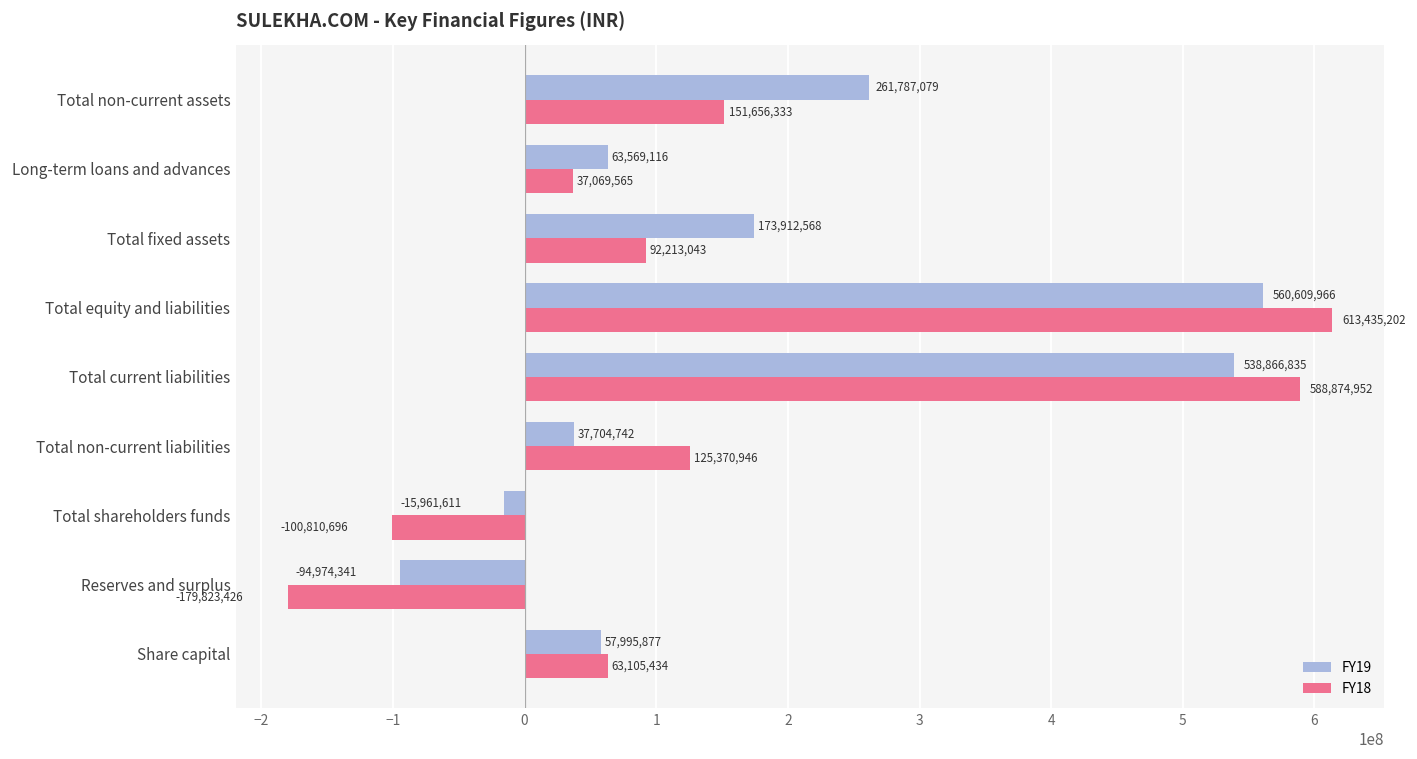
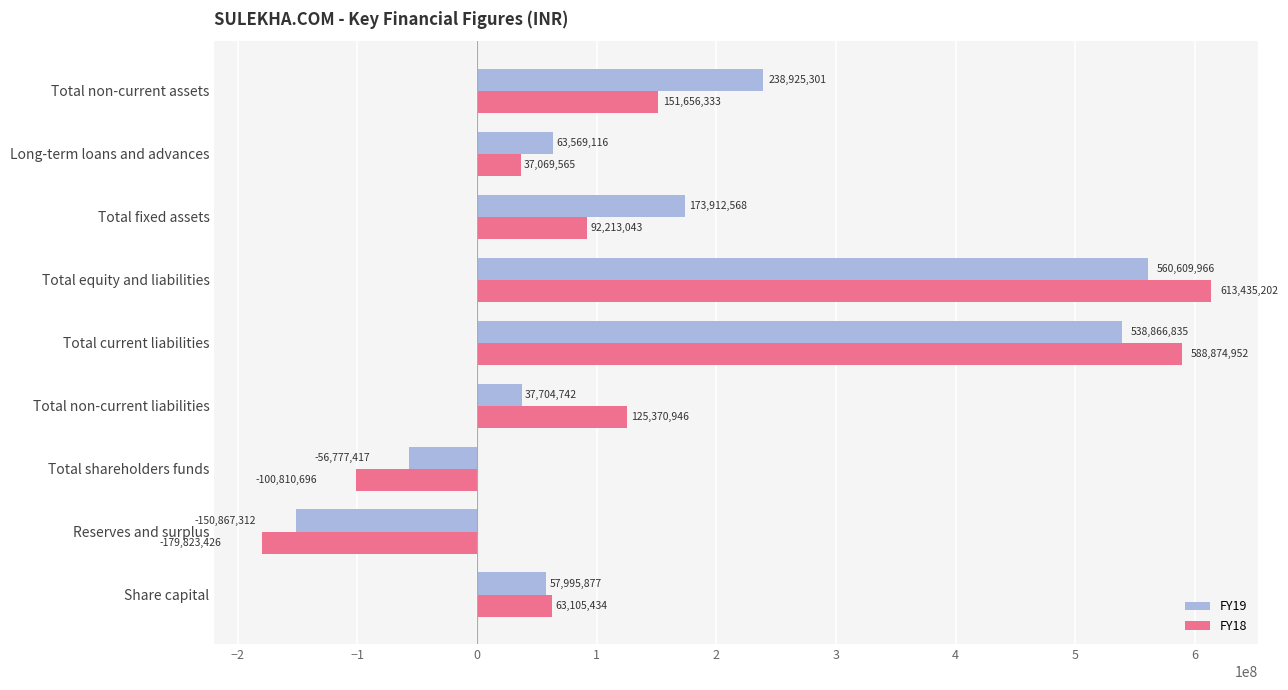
FY19, Total non-current assets: 261,787,079 -> 238,925,301
FY19, Total shareholders funds: -15,961,611 -> -56,777,417
FY19, Reserves and surplus: -94,974,341 -> -150,867,312
